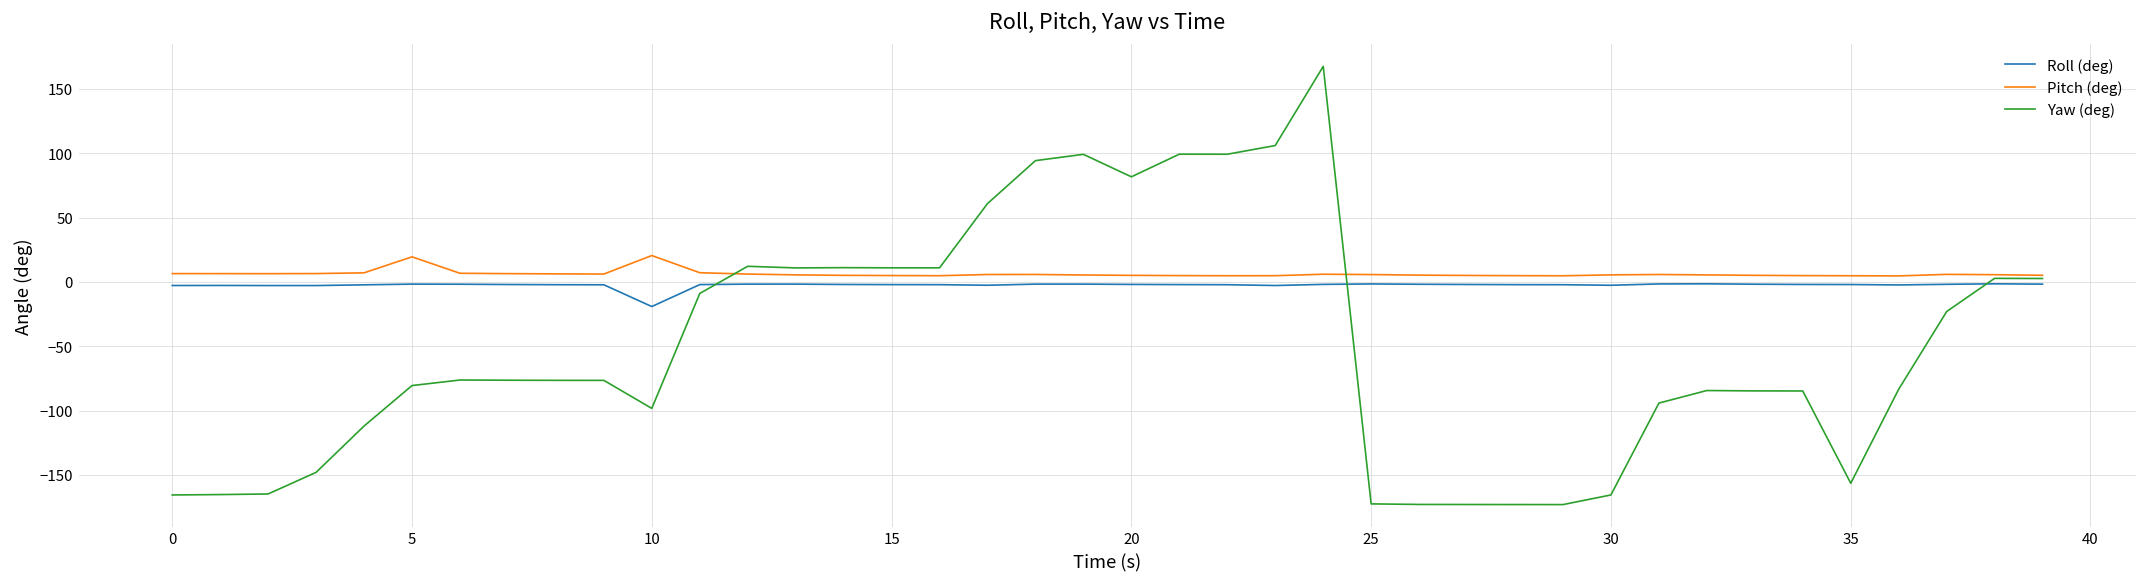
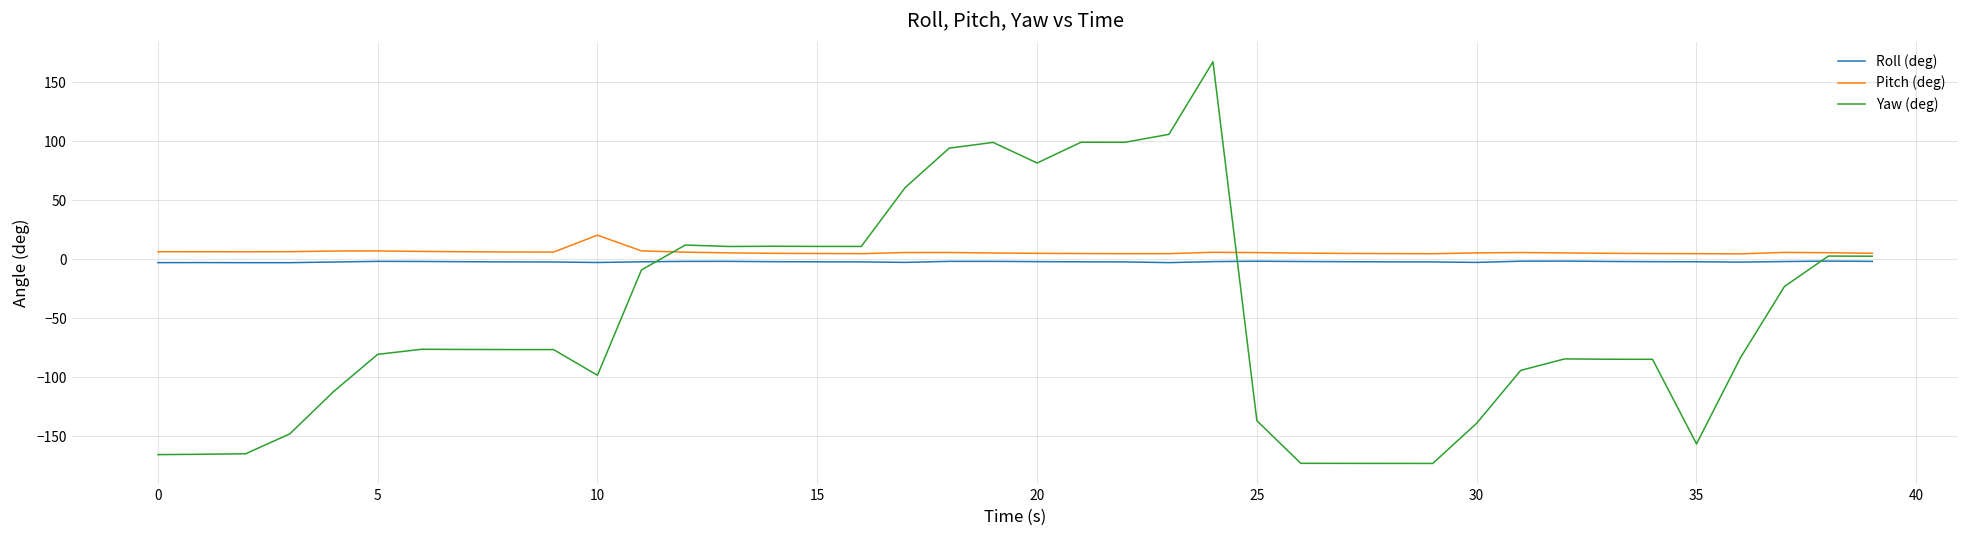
Pitch (deg), 5: 19 -> 7
Roll (deg), 10: -19 -> -3
Yaw (deg), 25: -172 -> -137
Yaw (deg), 30: -166 -> -139
